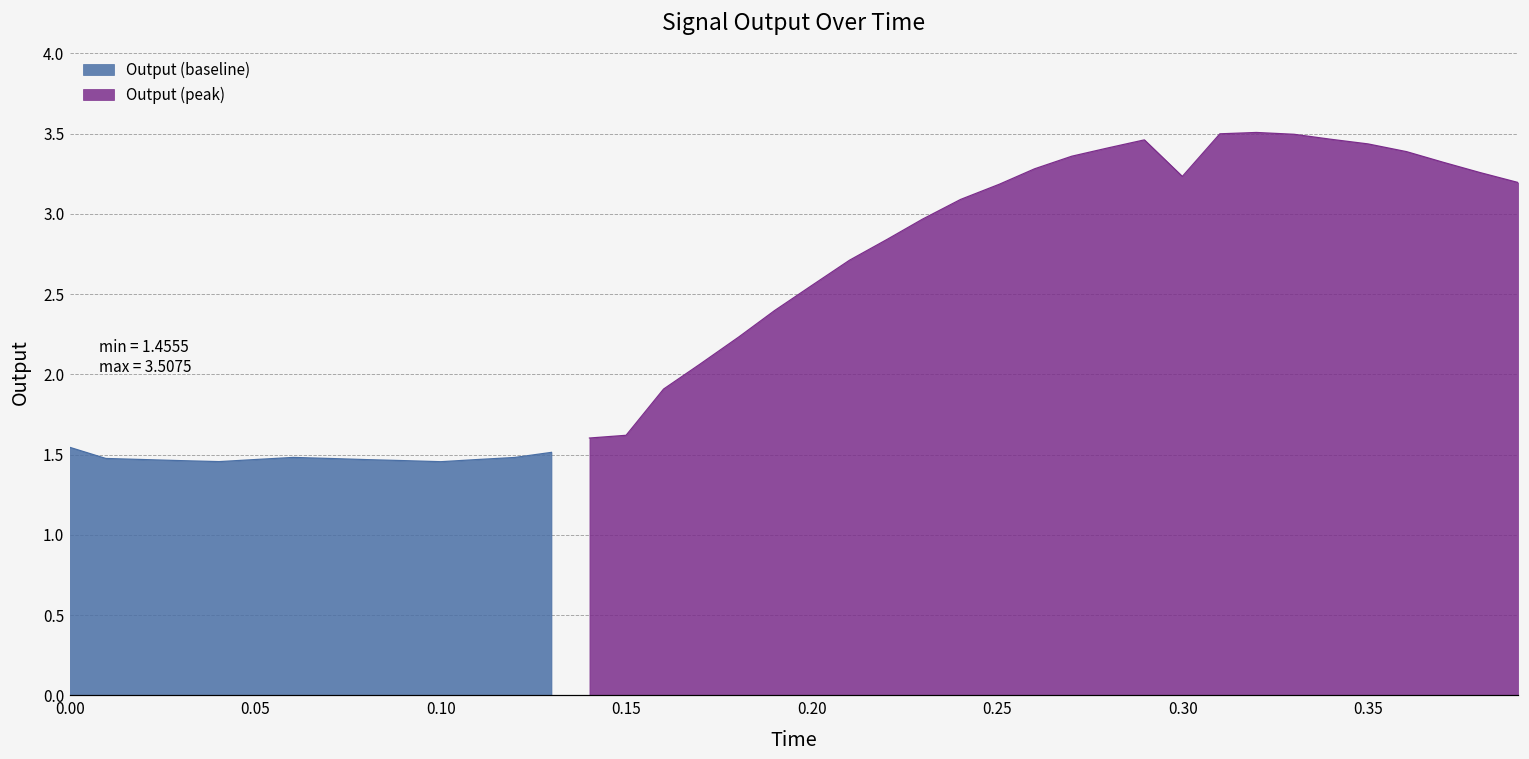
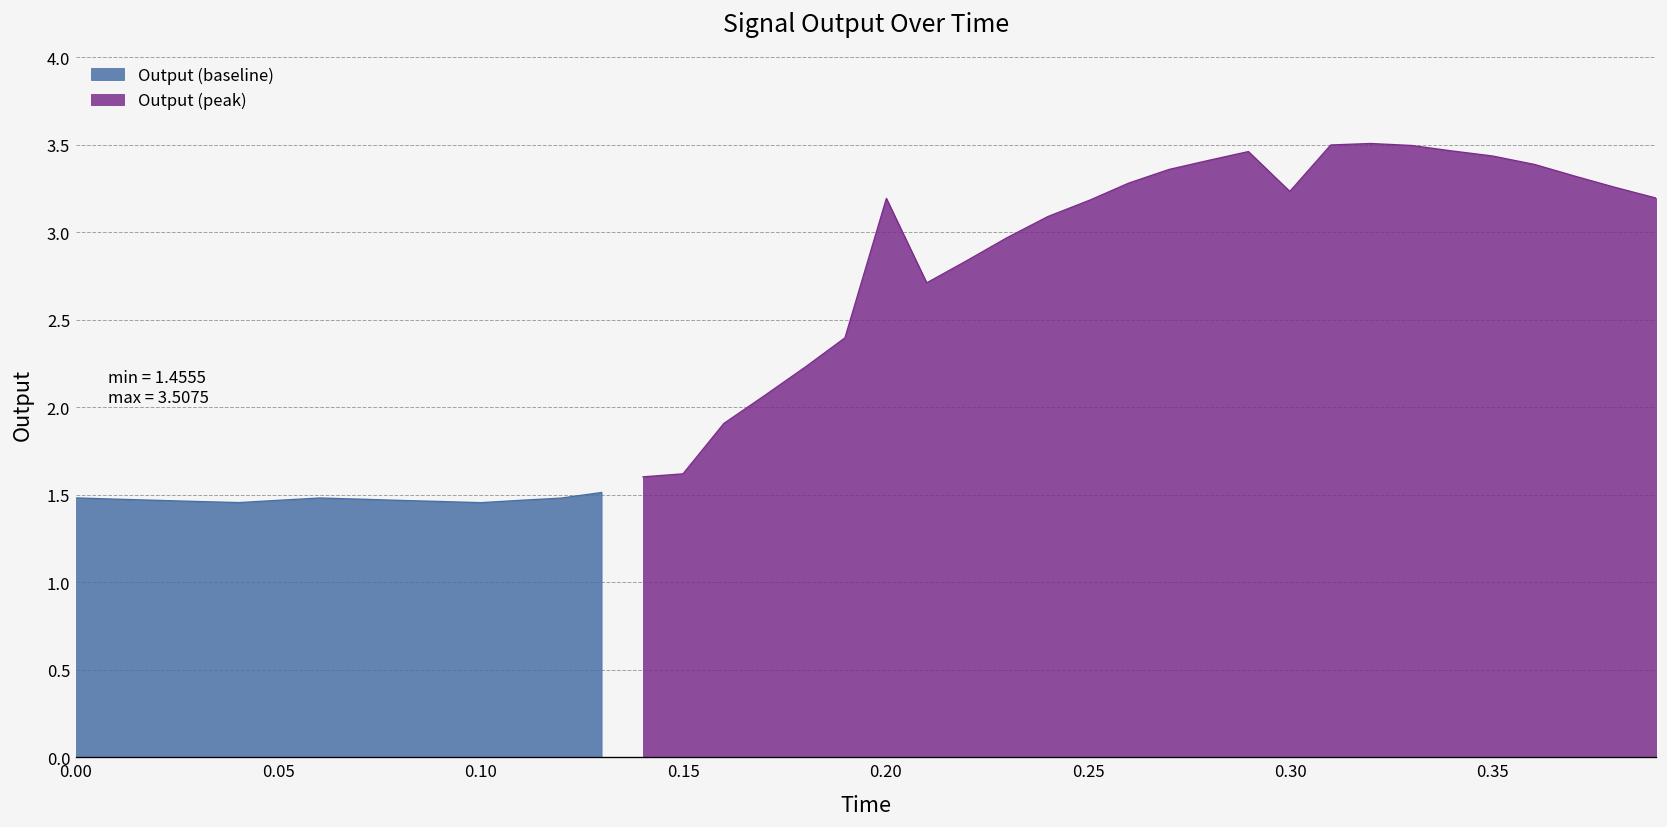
Output (baseline), 0.00: 1.55 -> 1.48
Output (peak), 0.20: 2.56 -> 3.19
